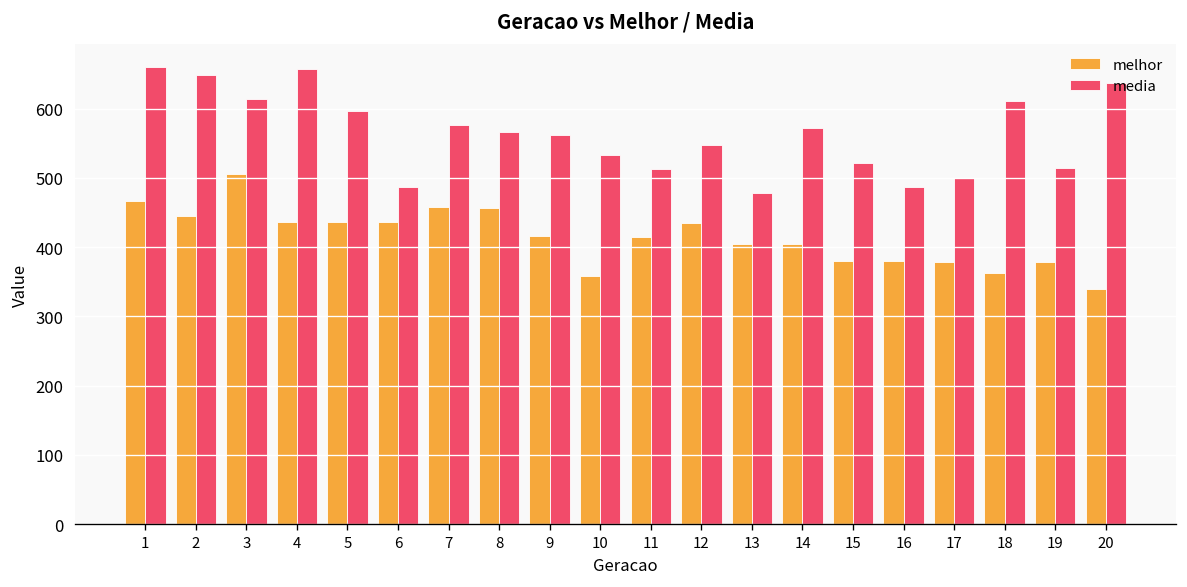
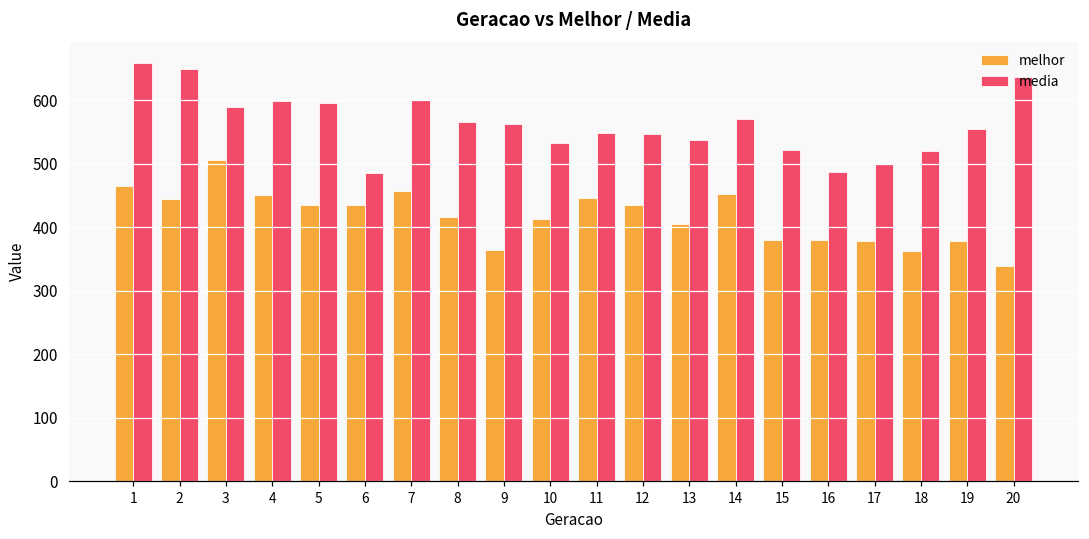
media, 3: 610 -> 590
melhor, 4: 440 -> 450
media, 4: 660 -> 600
media, 7: 580 -> 600
melhor, 8: 460 -> 420
melhor, 9: 420 -> 370
melhor, 10: 360 -> 410
melhor, 11: 410 -> 450
media, 11: 510 -> 550
media, 13: 480 -> 540
melhor, 14: 410 -> 450
media, 18: 610 -> 520
media, 19: 510 -> 560
